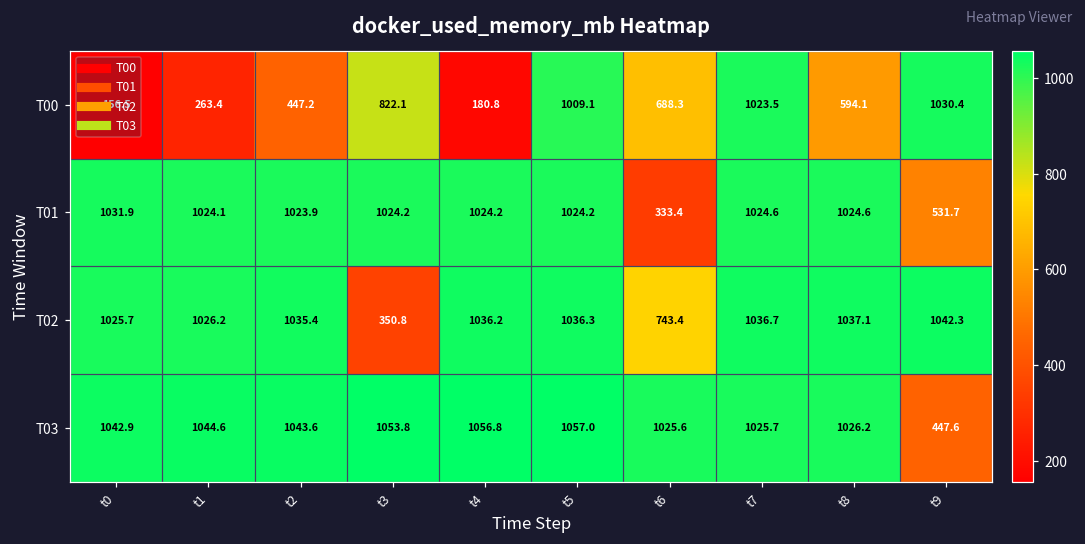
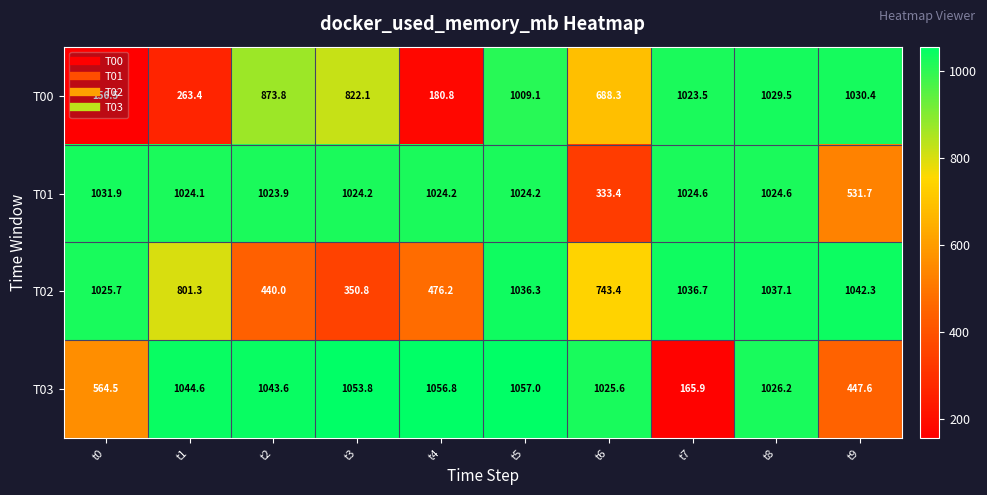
T00, t2: 447.2 -> 873.8
T00, t8: 594.1 -> 1029.5
T02, t1: 1026.2 -> 801.3
T02, t2: 1035.4 -> 440.0
T02, t4: 1036.2 -> 476.2
T03, t0: 1042.9 -> 564.5
T03, t7: 1025.7 -> 165.9
